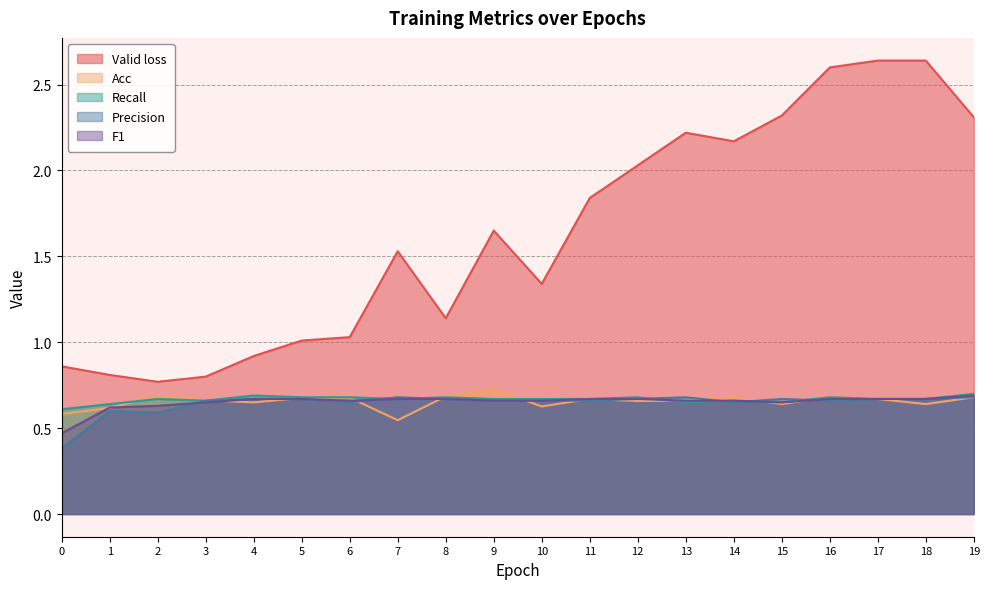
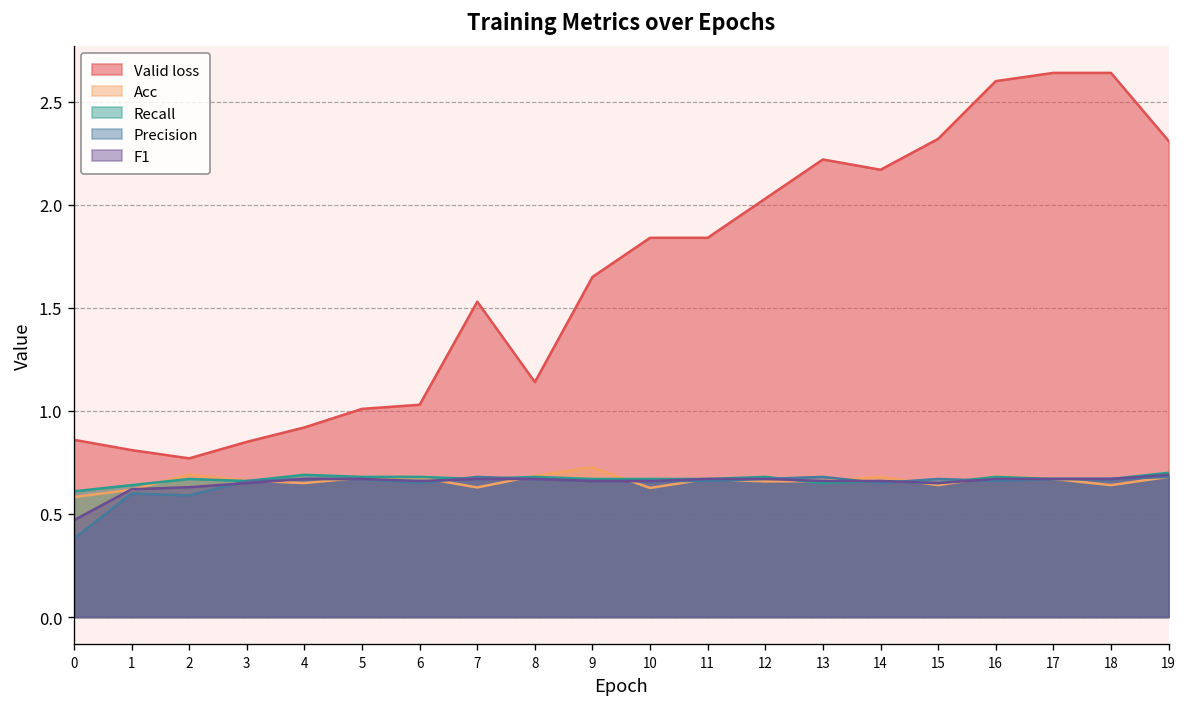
Valid loss, 3: 0.80 -> 0.85
Acc, 7: 0.55 -> 0.63
Valid loss, 10: 1.34 -> 1.84
